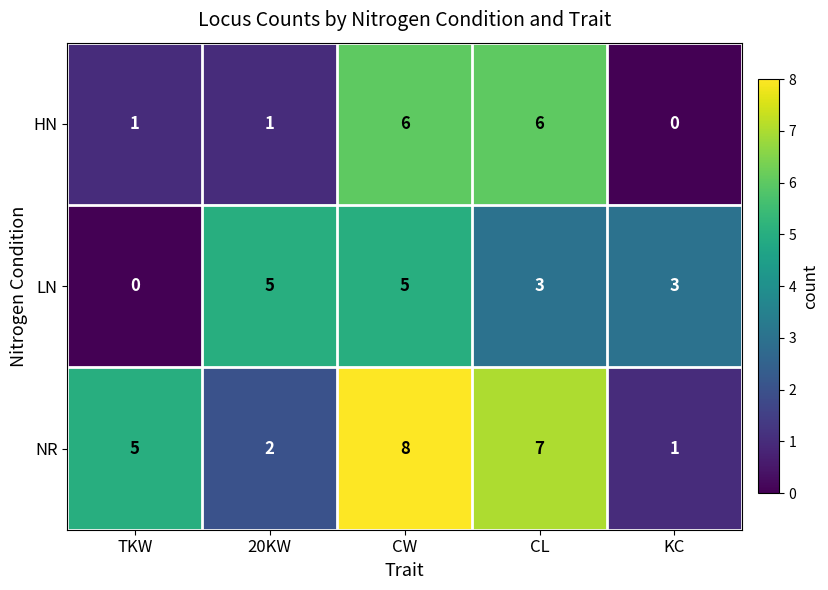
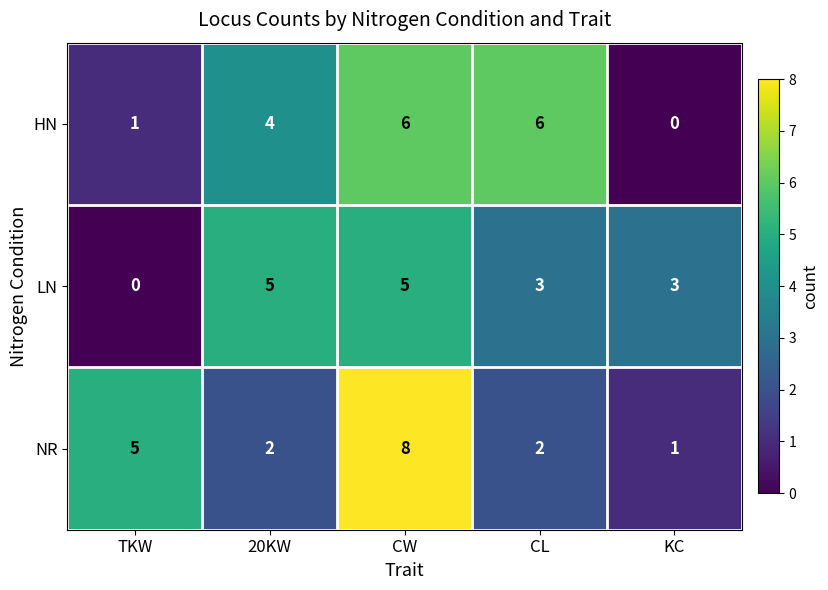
HN, 20KW: 1 -> 4
NR, CL: 7 -> 2
